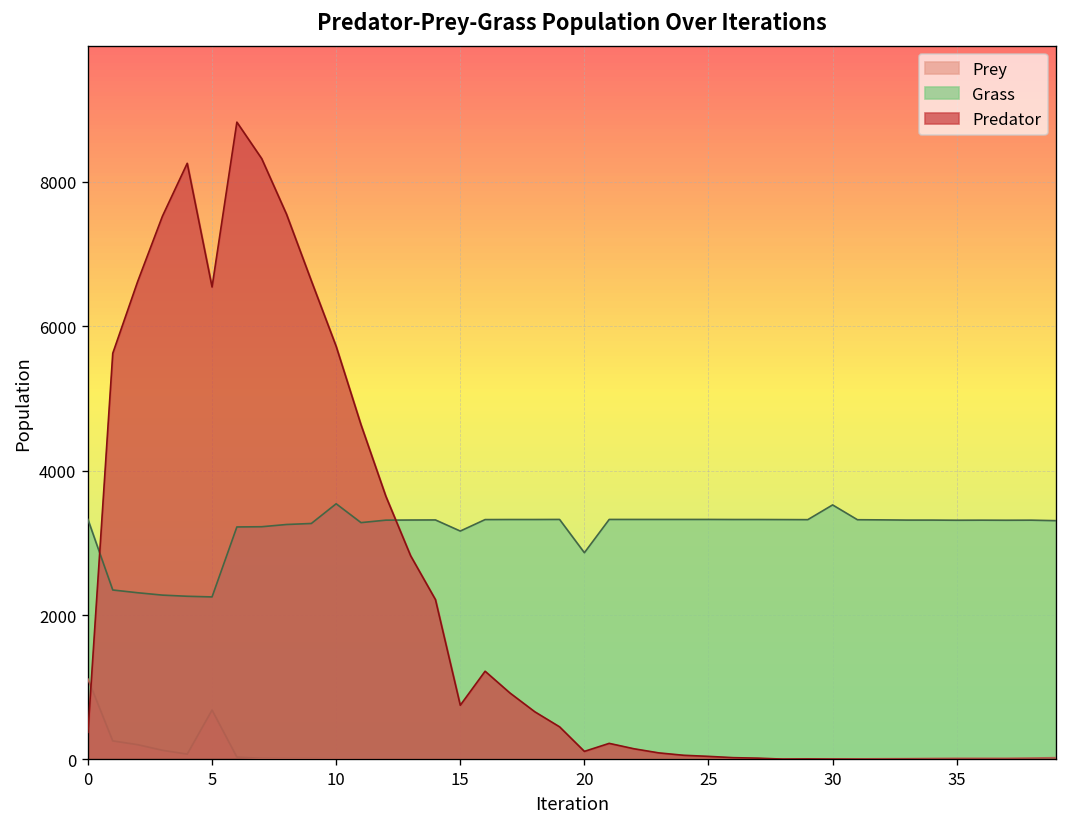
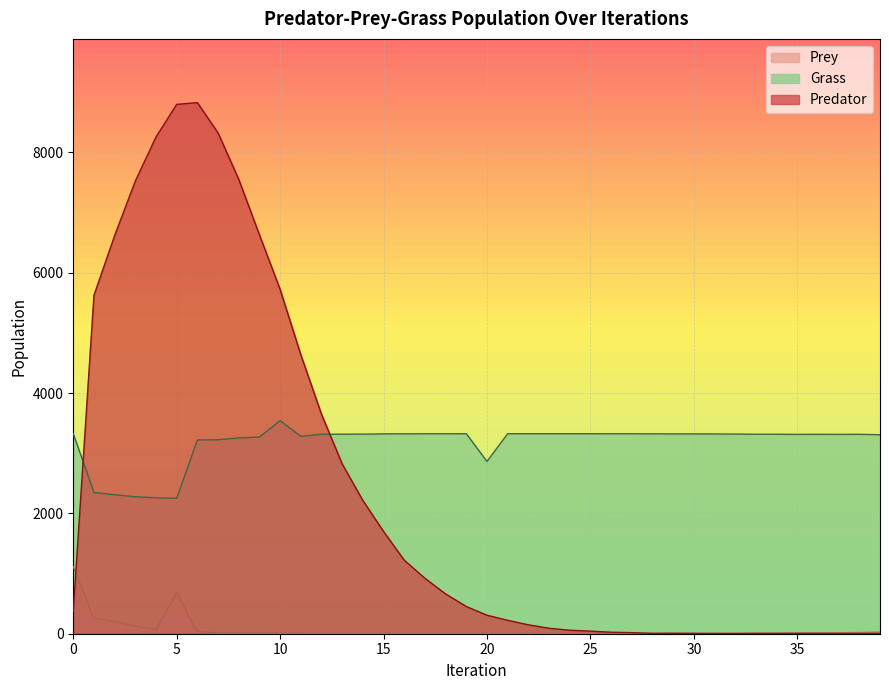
Predator, 5: 6500 -> 8800
Grass, 15: 3200 -> 3300
Predator, 15: 800 -> 1700
Predator, 20: 100 -> 300
Grass, 30: 3500 -> 3300
